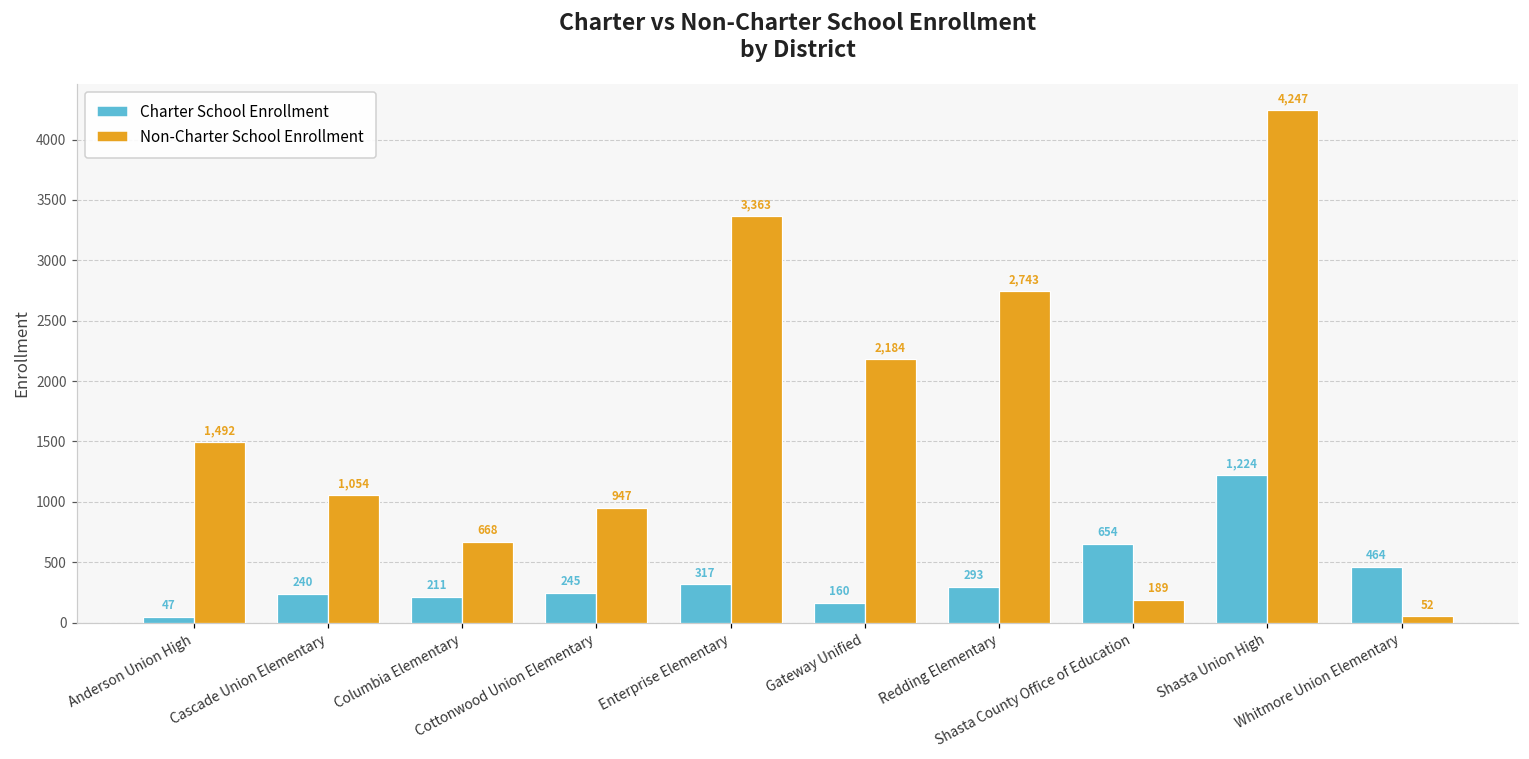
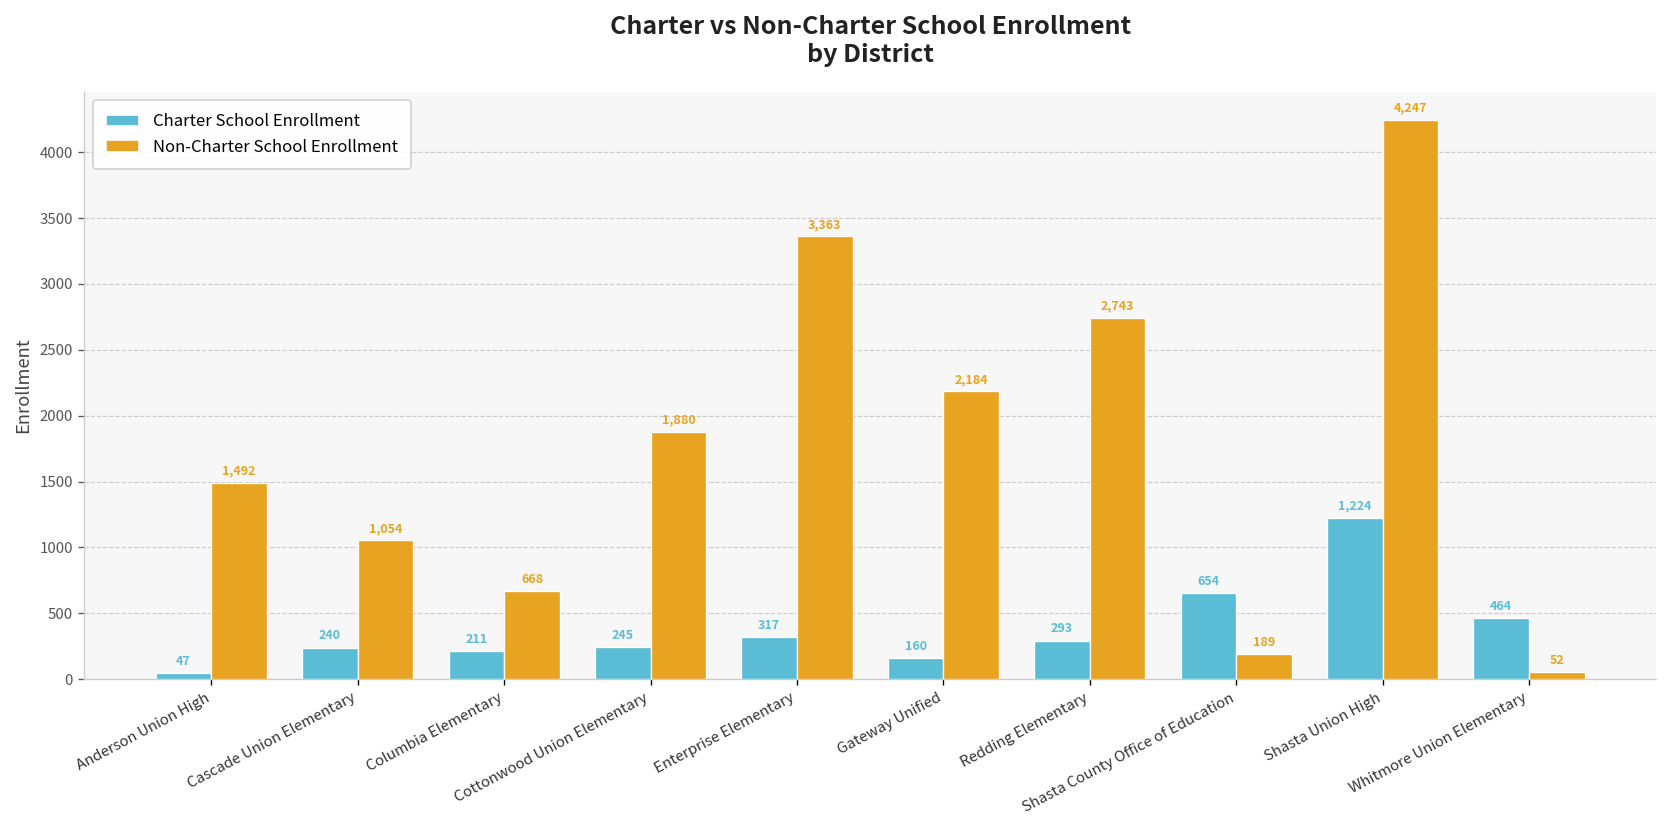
Non-Charter School Enrollment, Cottonwood Union Elementary: 947 -> 1,880
